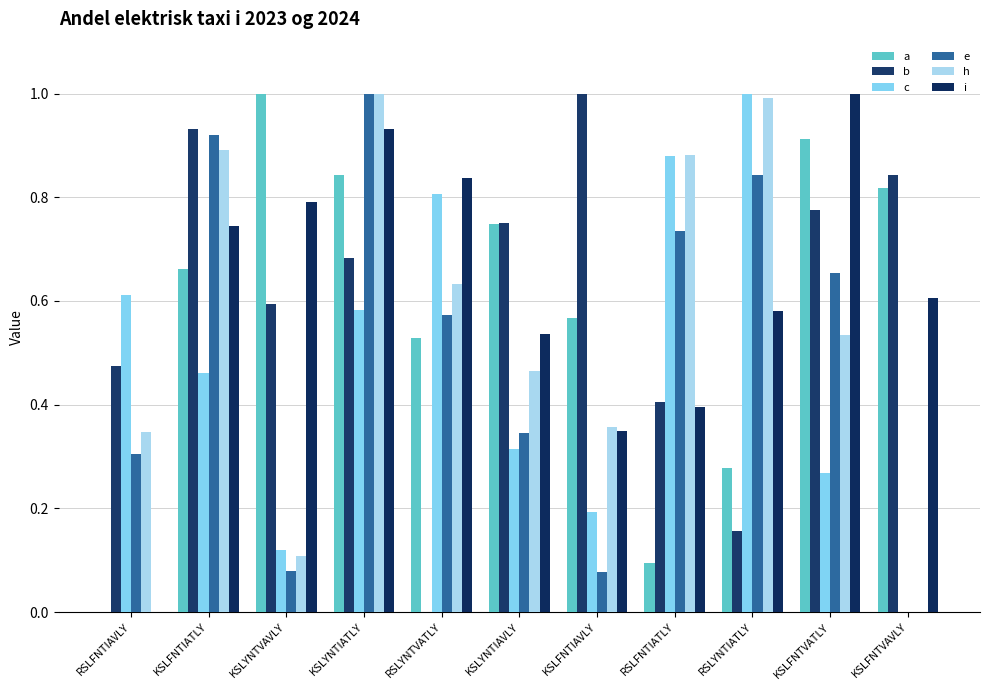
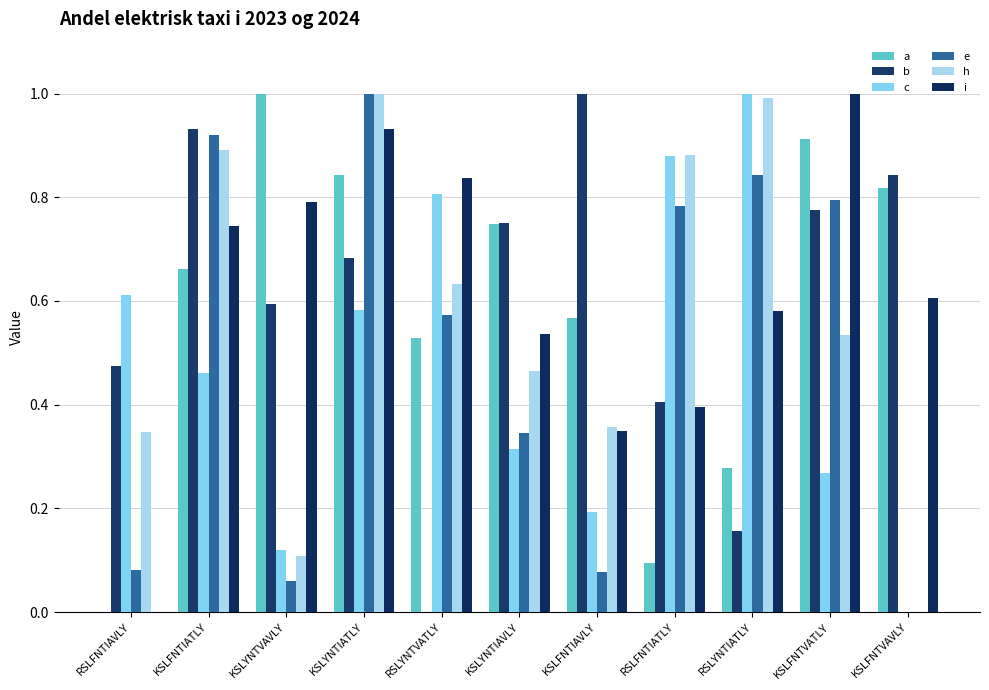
e, RSLFNTIAVLY: 0.30 -> 0.08
e, KSLYNTVAVLY: 0.08 -> 0.06
e, RSLFNTIATLY: 0.73 -> 0.78
e, KSLFNTVATLY: 0.65 -> 0.79
